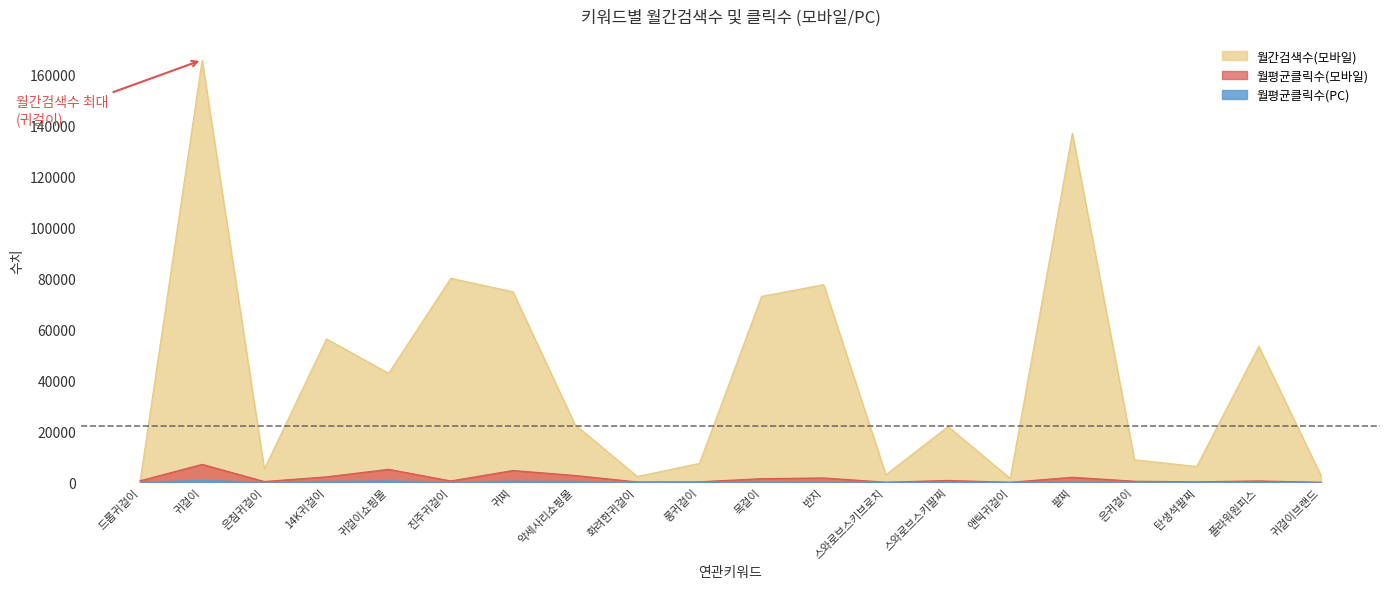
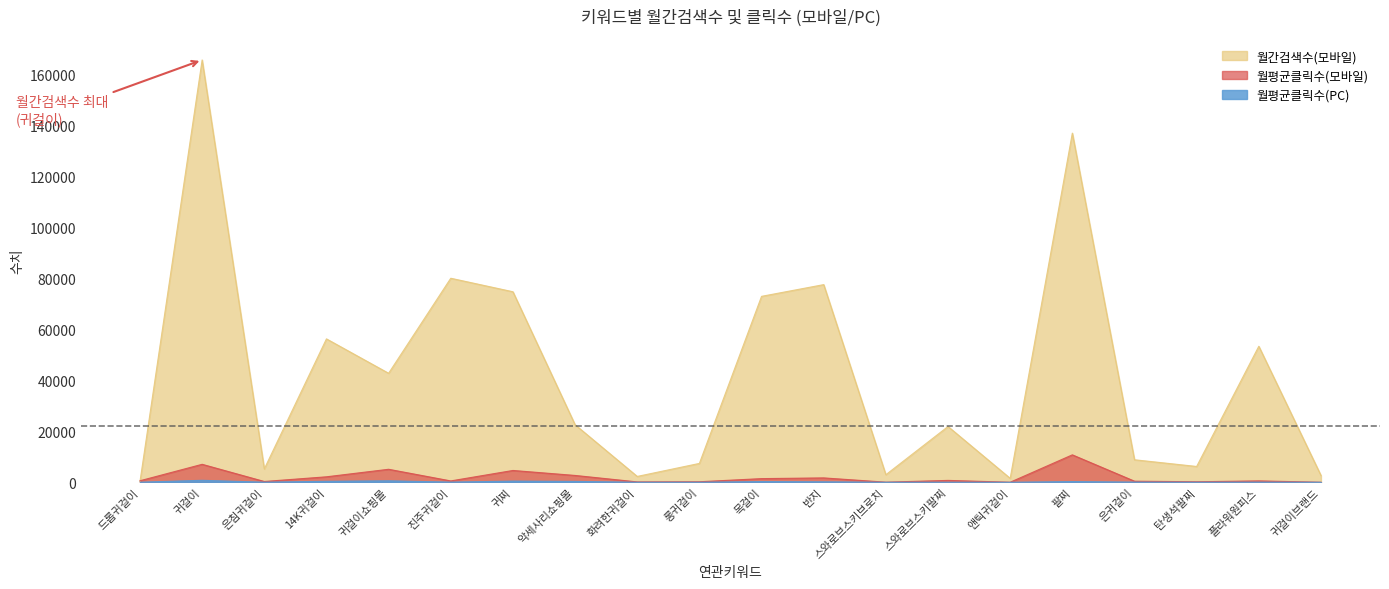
월평균클릭수(모바일), 팔찌: 2000 -> 11000
